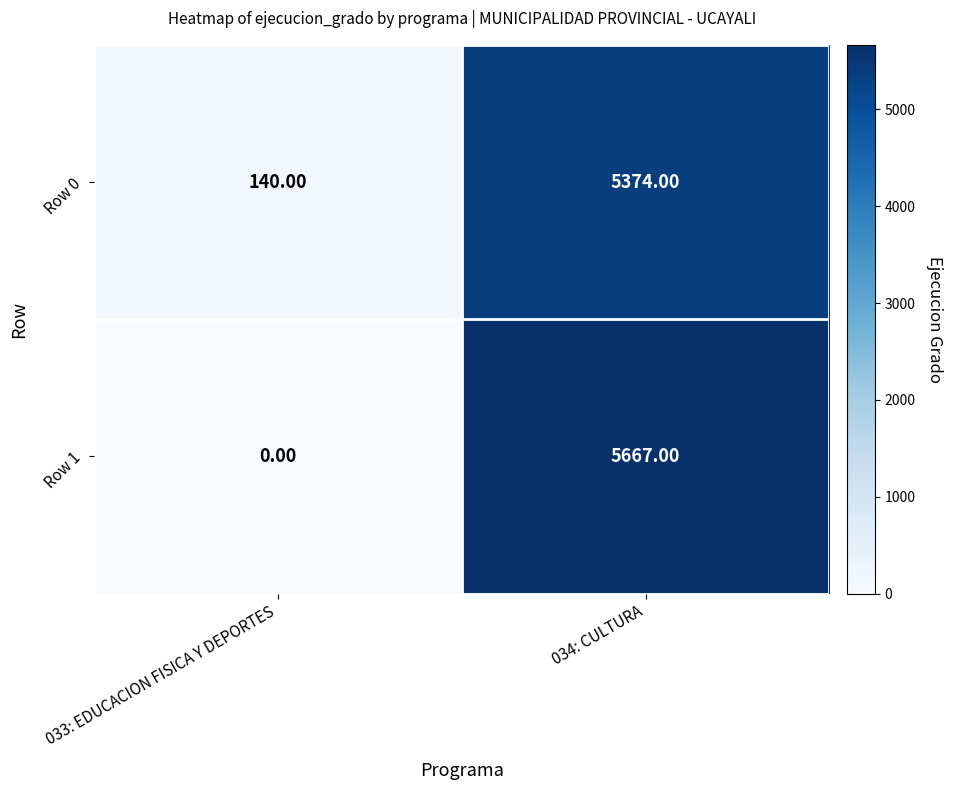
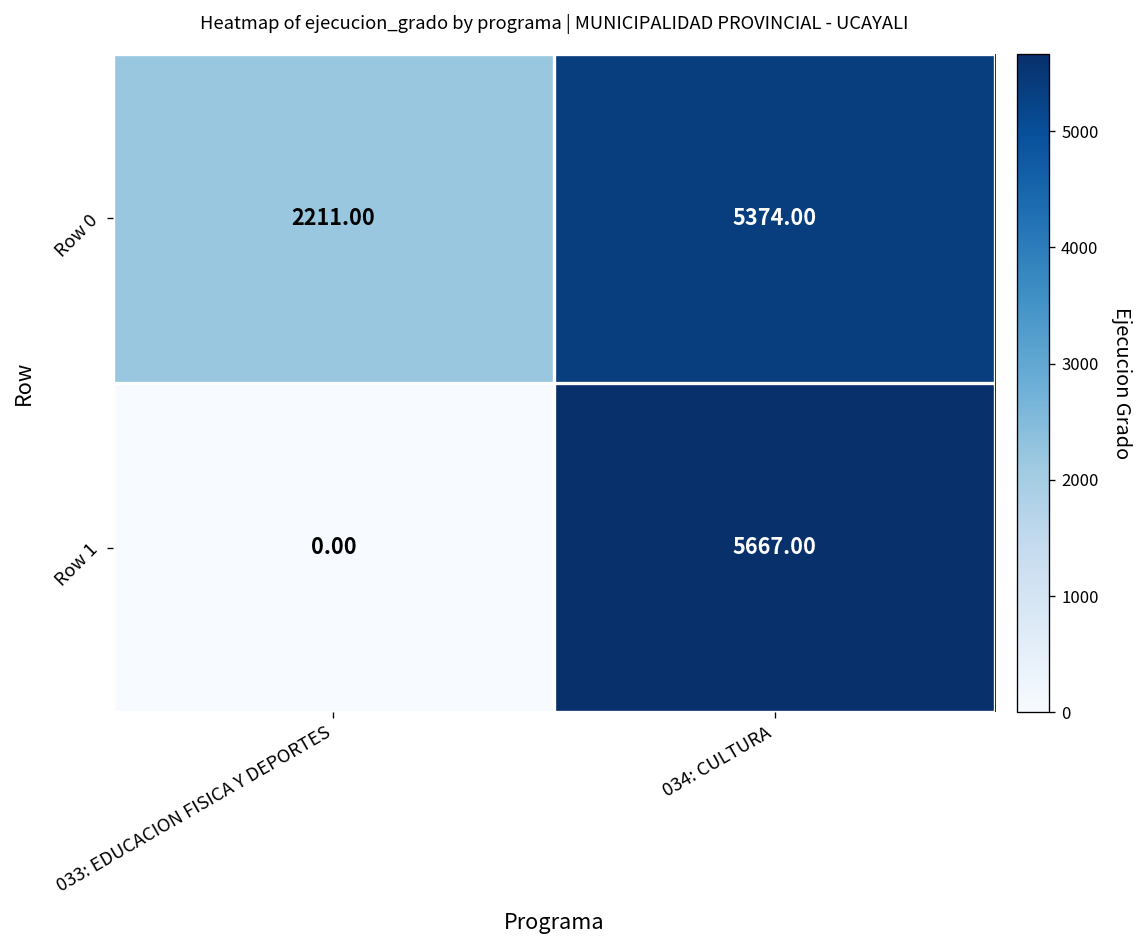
Row 0, 033: EDUCACION FISICA Y DEPORTES: 140.00 -> 2211.00
